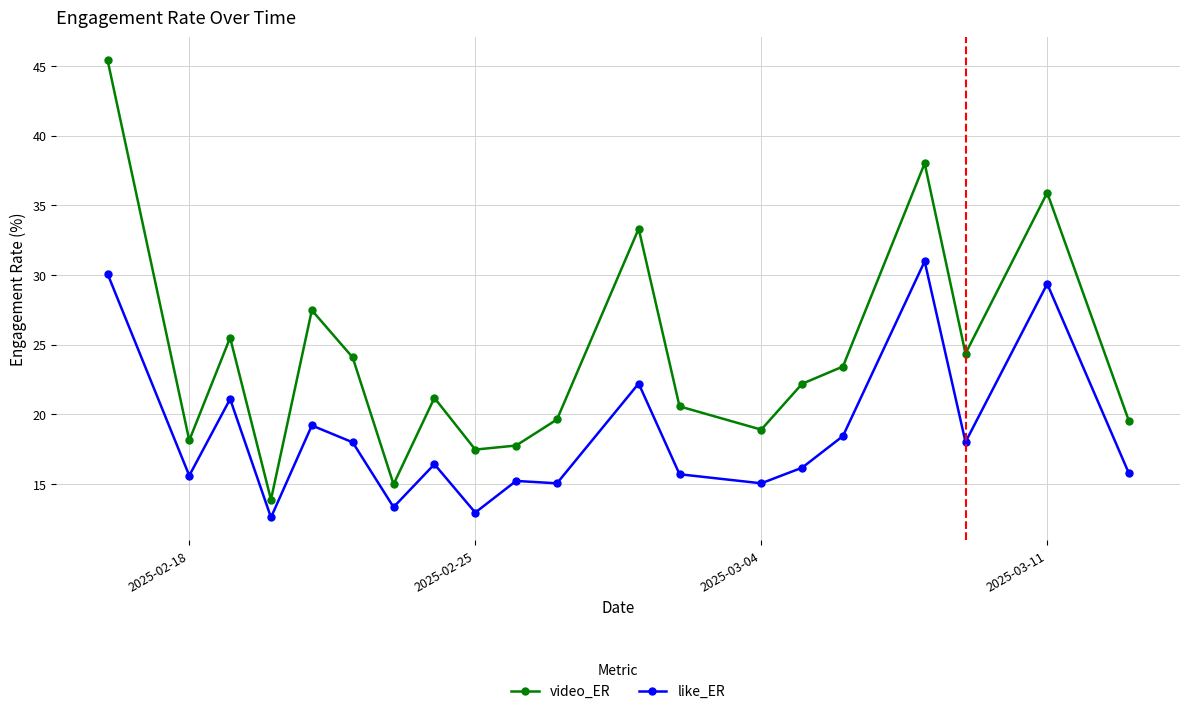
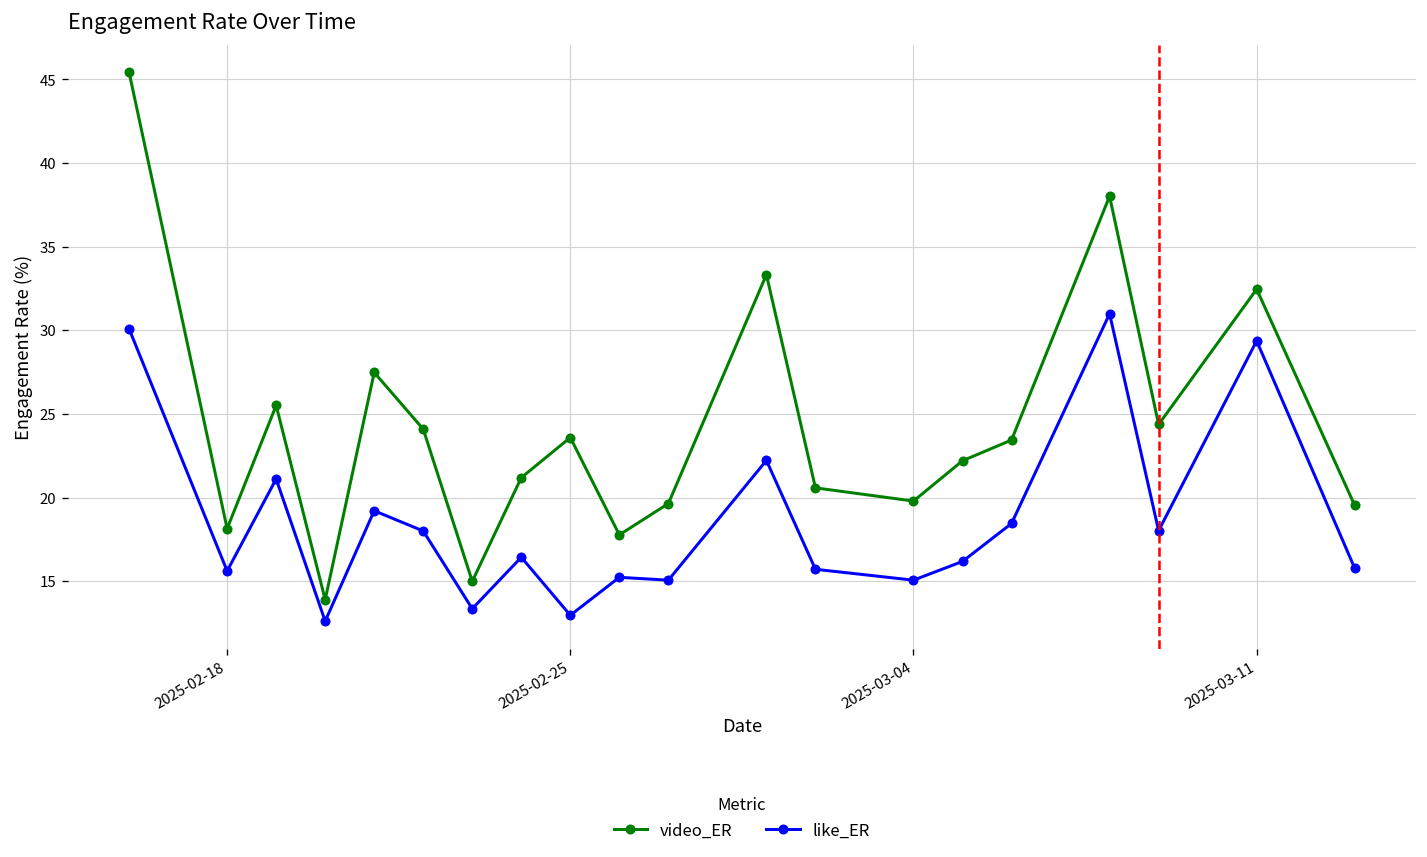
video_ER, 2025-02-25: 17.5 -> 23.6
video_ER, 2025-03-04: 18.9 -> 19.8
video_ER, 2025-03-11: 35.9 -> 32.5
